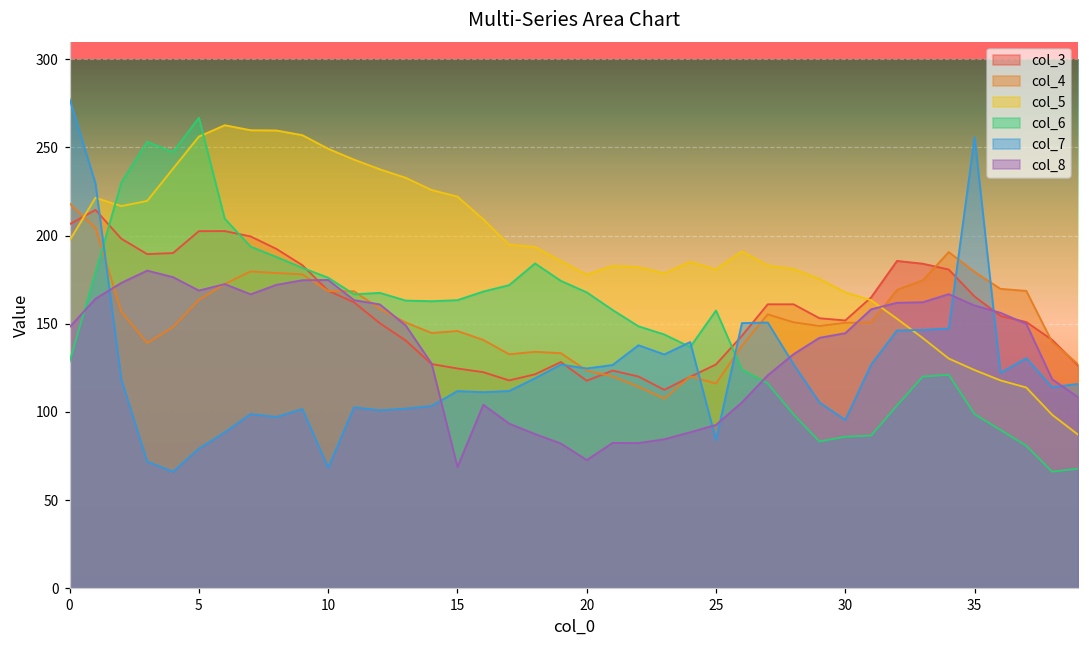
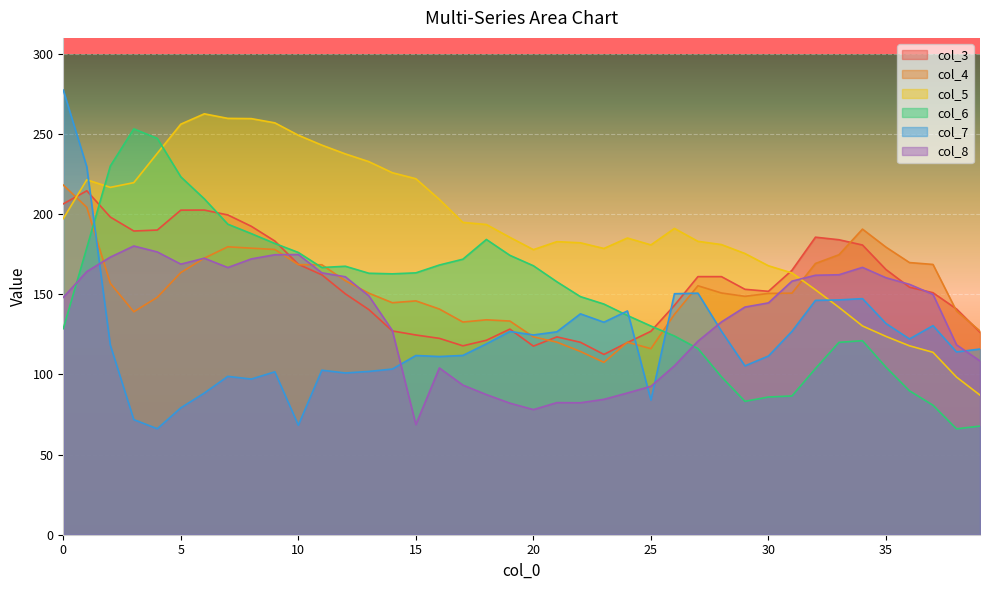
col_6, 5: 267 -> 223
col_8, 20: 73 -> 78
col_6, 25: 158 -> 130
col_7, 30: 95 -> 111
col_6, 35: 99 -> 105
col_7, 35: 256 -> 132
